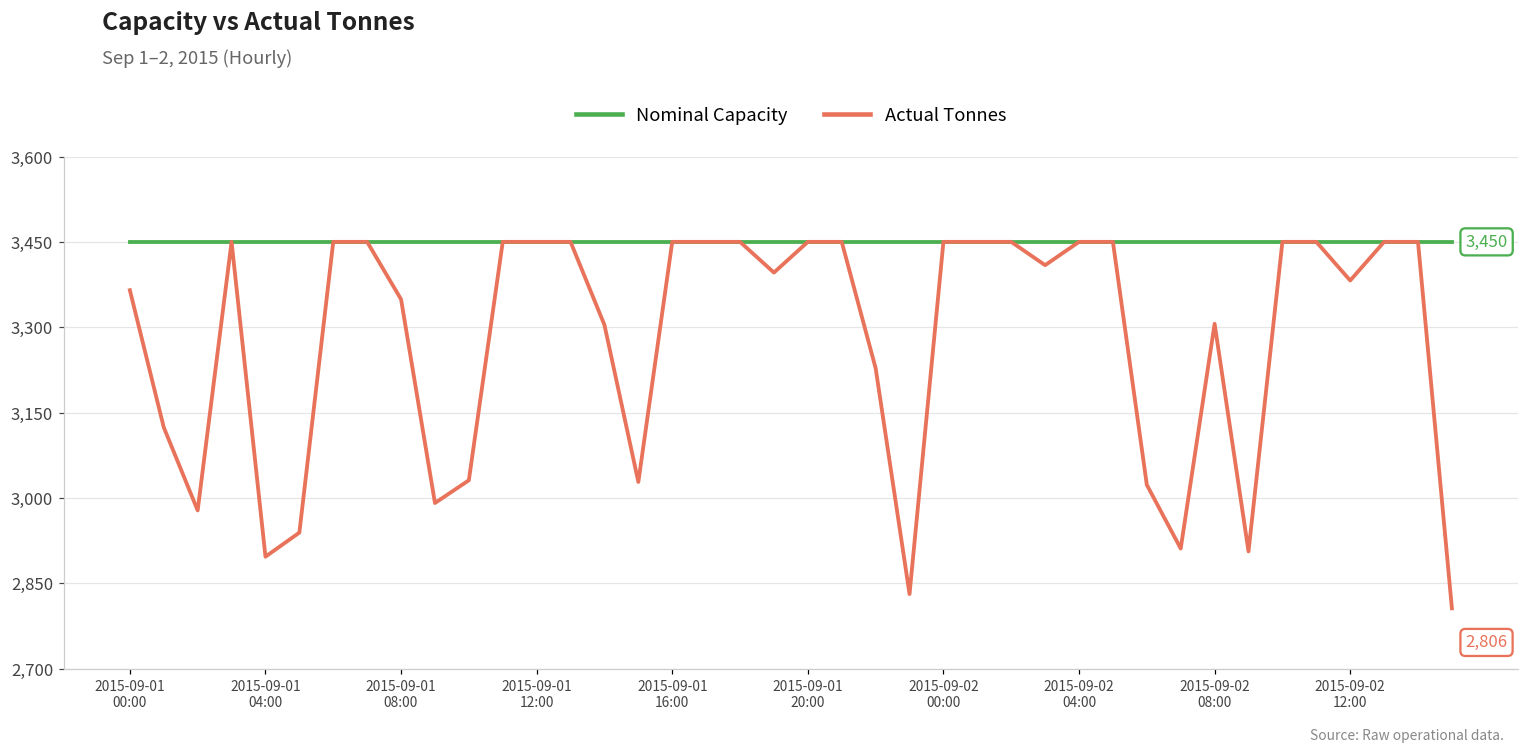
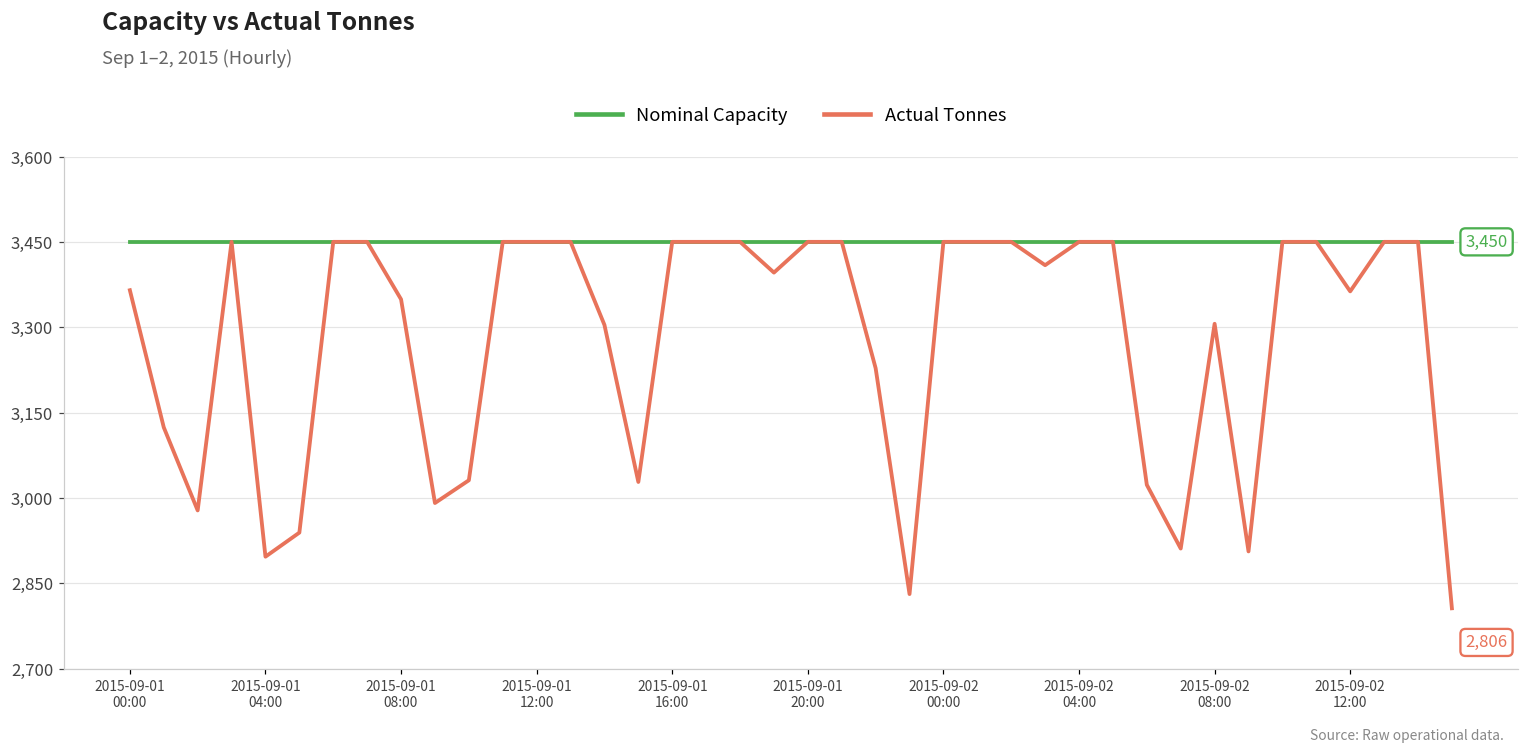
Actual Tonnes, 2015-09-02 12:00: 3,380 -> 3,360
